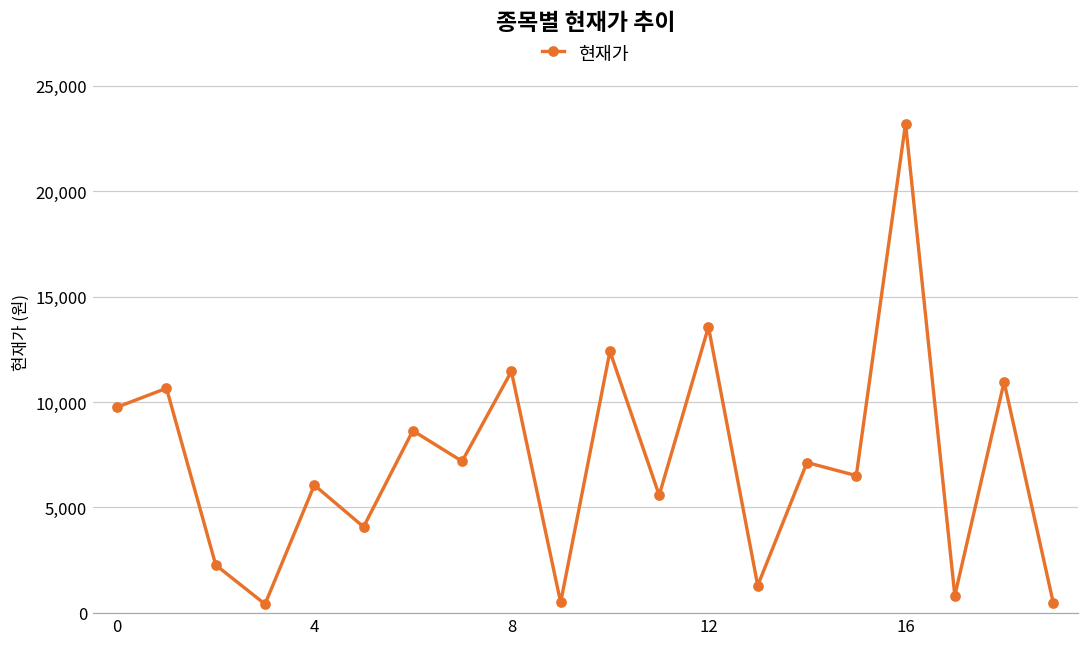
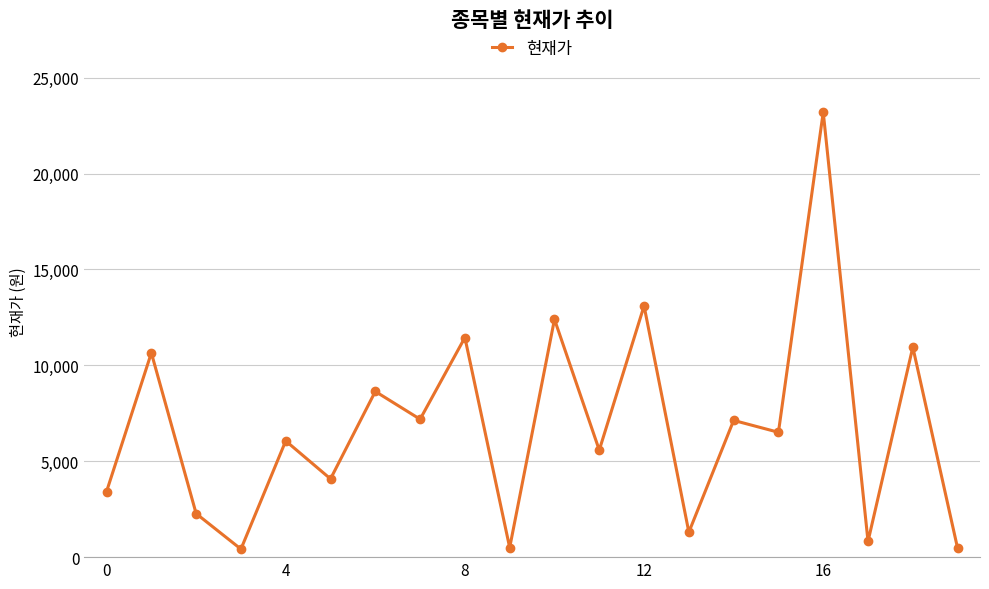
0: 9,800 -> 3,400
12: 13,600 -> 13,100
